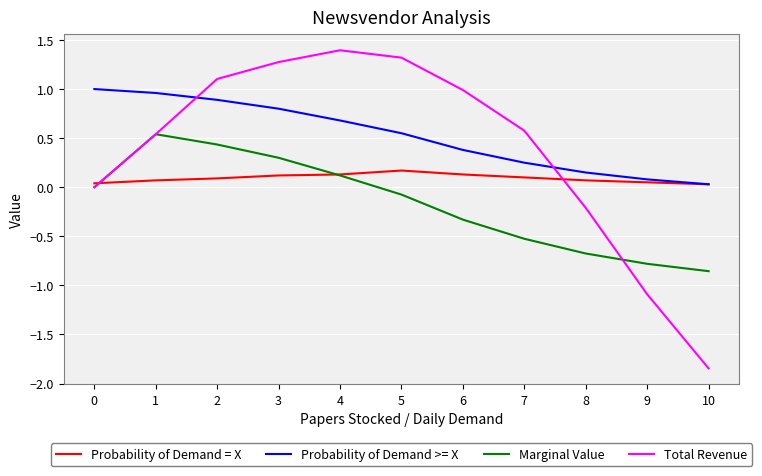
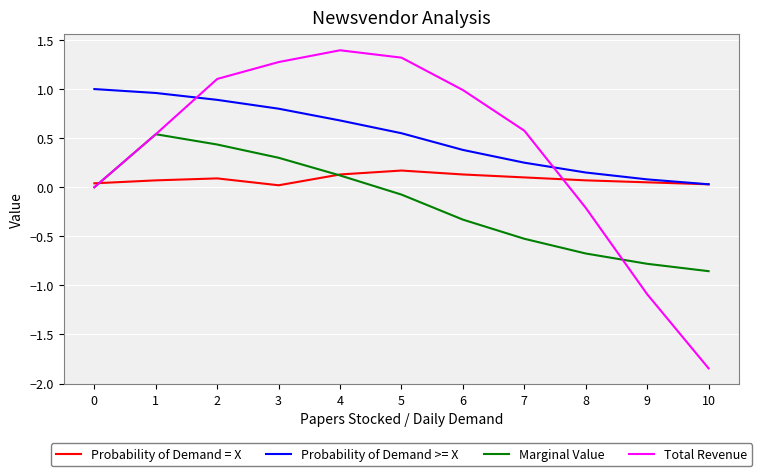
Probability of Demand = X, 3: 0.1 -> 0.0
